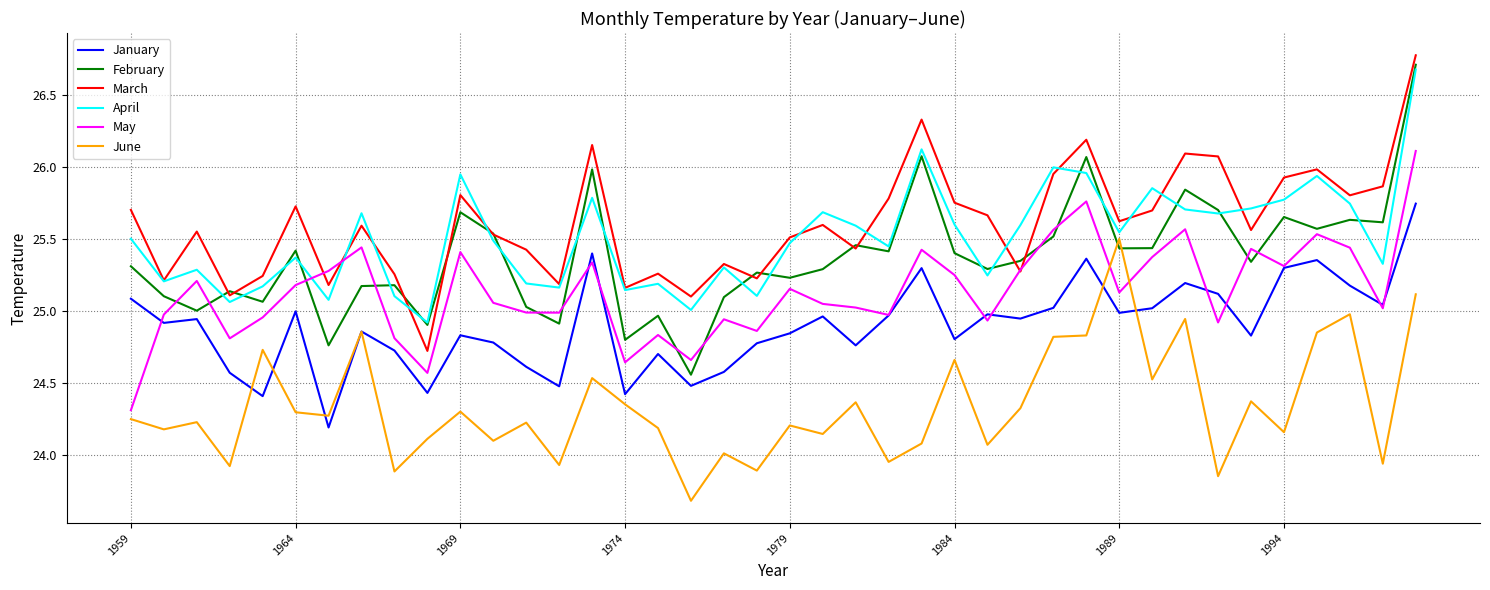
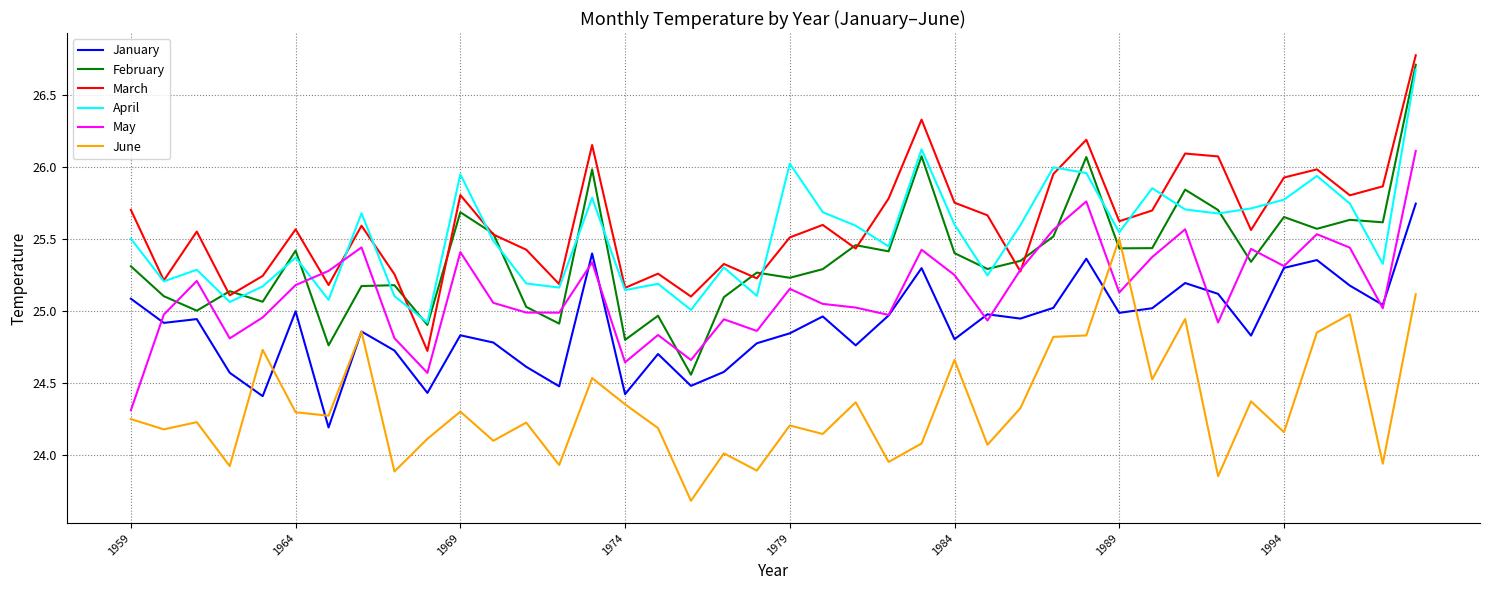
March, 1964: 25.73 -> 25.57
April, 1979: 25.47 -> 26.03
